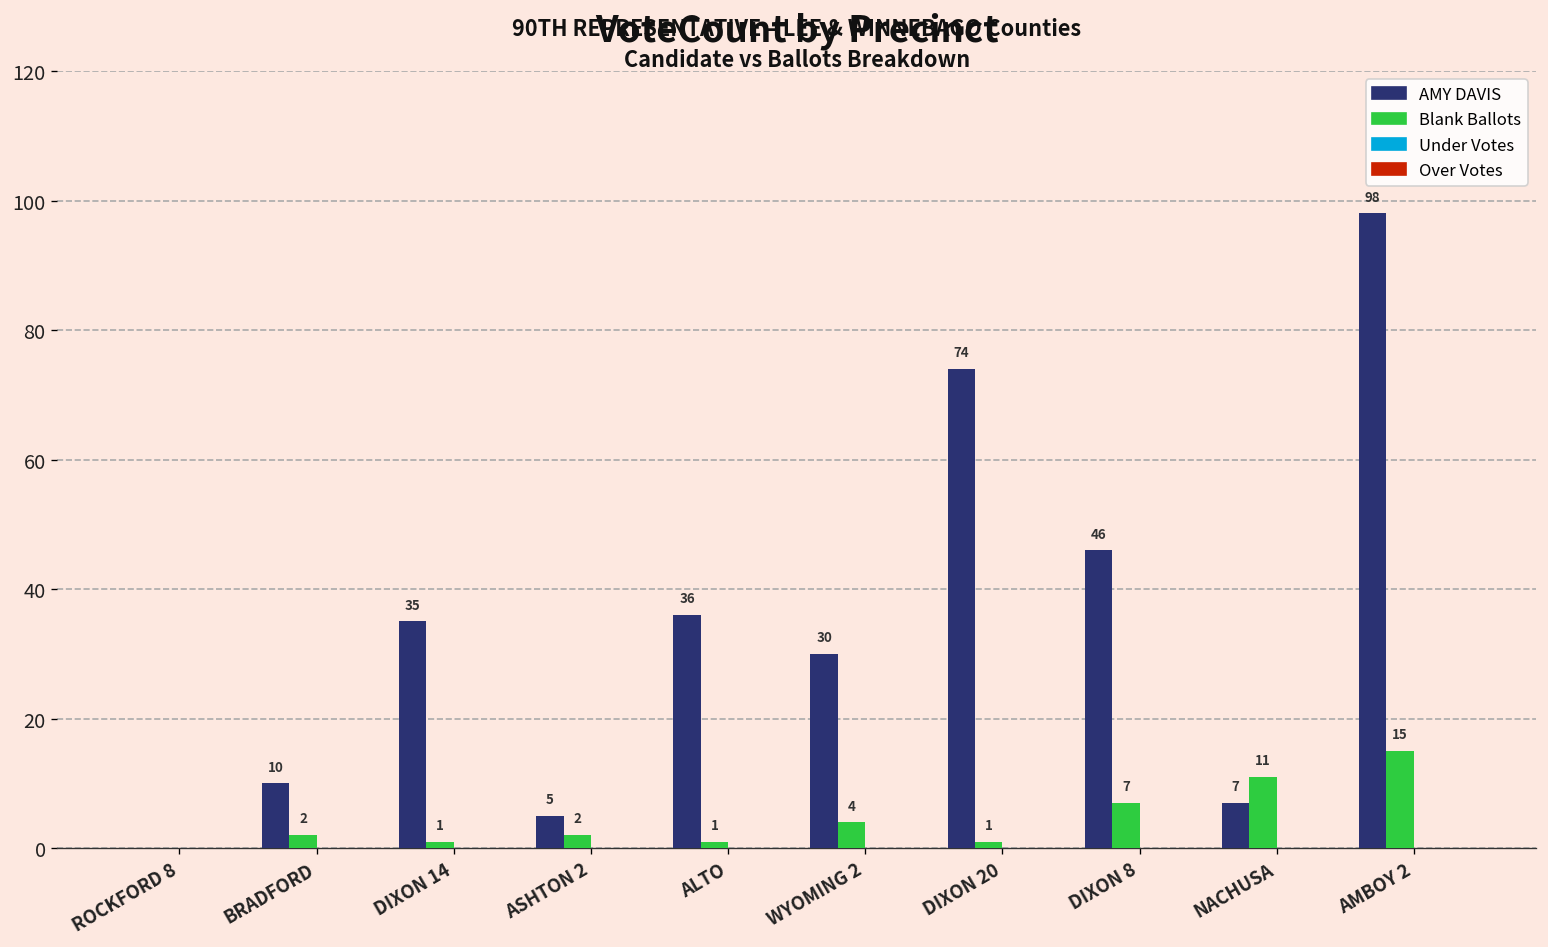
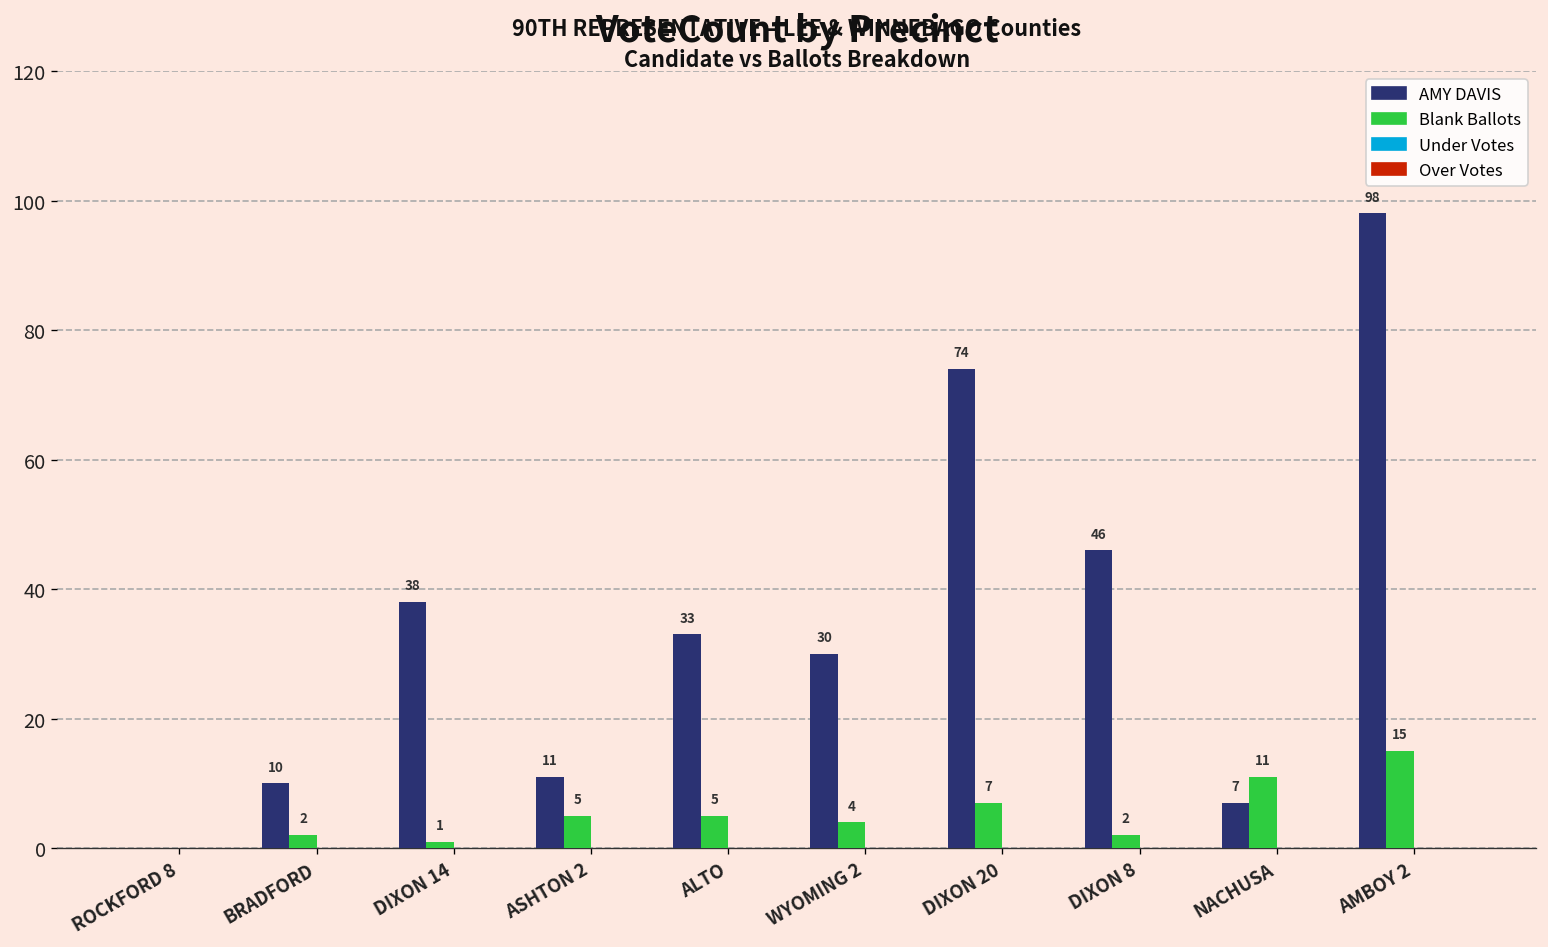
AMY DAVIS, DIXON 14: 35 -> 38
AMY DAVIS, ASHTON 2: 5 -> 11
Blank Ballots, ASHTON 2: 2 -> 5
AMY DAVIS, ALTO: 36 -> 33
Blank Ballots, ALTO: 1 -> 5
Blank Ballots, DIXON 20: 1 -> 7
Blank Ballots, DIXON 8: 7 -> 2
